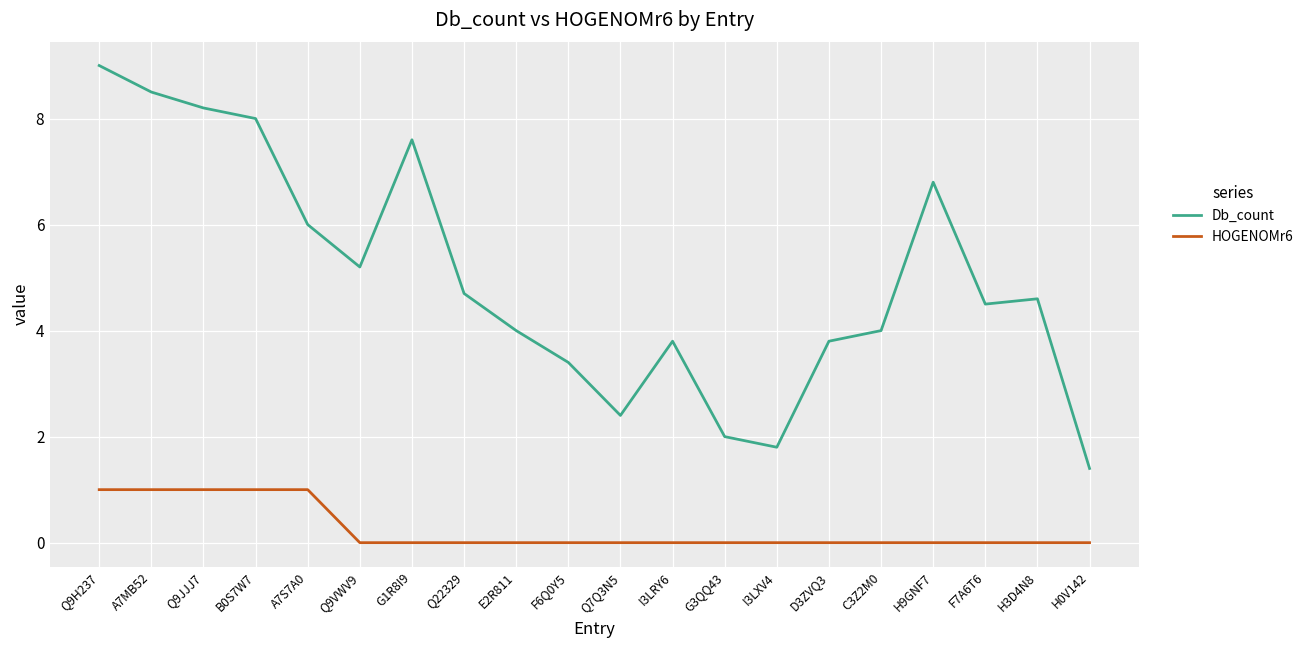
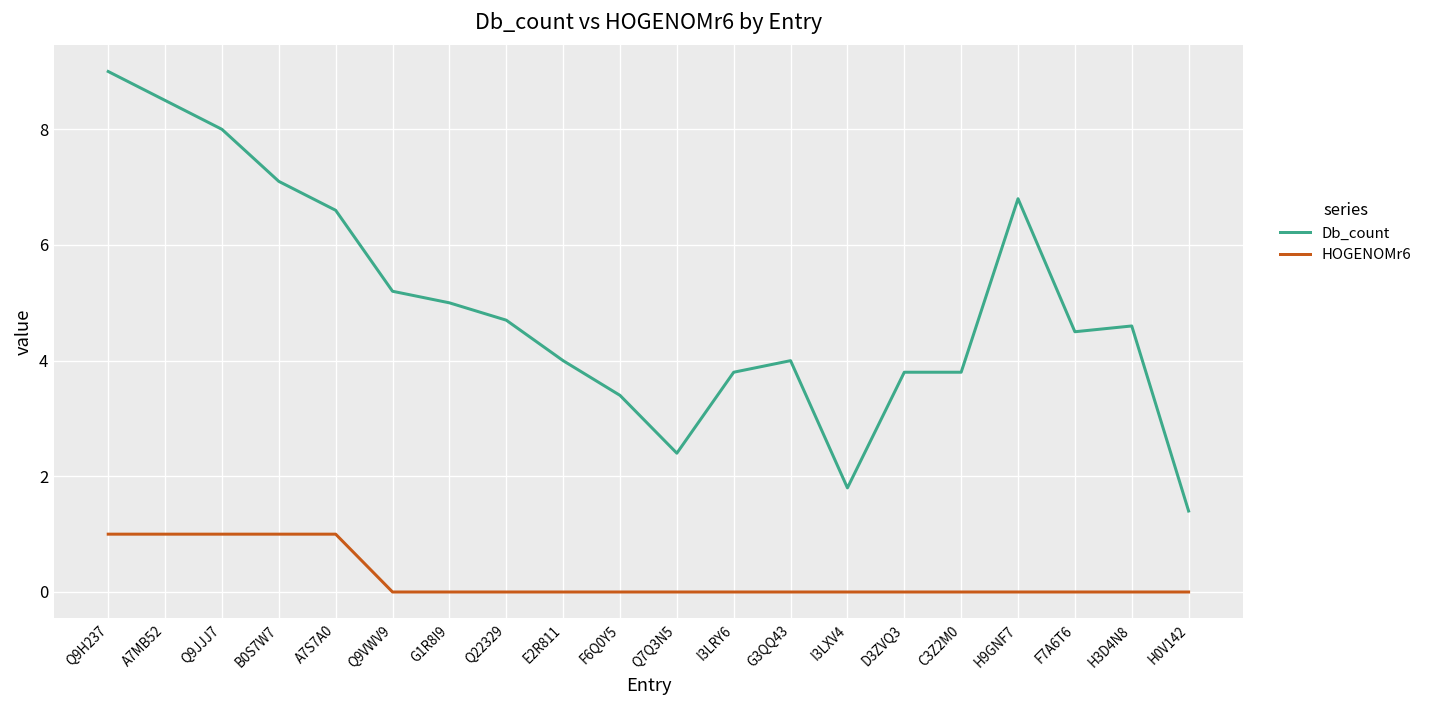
Db_count, Q9JJJ7: 8.2 -> 8.0
Db_count, B0S7W7: 8.0 -> 7.1
Db_count, A7S7A0: 6.0 -> 6.6
Db_count, G1R8I9: 7.6 -> 5.0
Db_count, G3QQ43: 2 -> 4
Db_count, C3Z2M0: 4.0 -> 3.8
